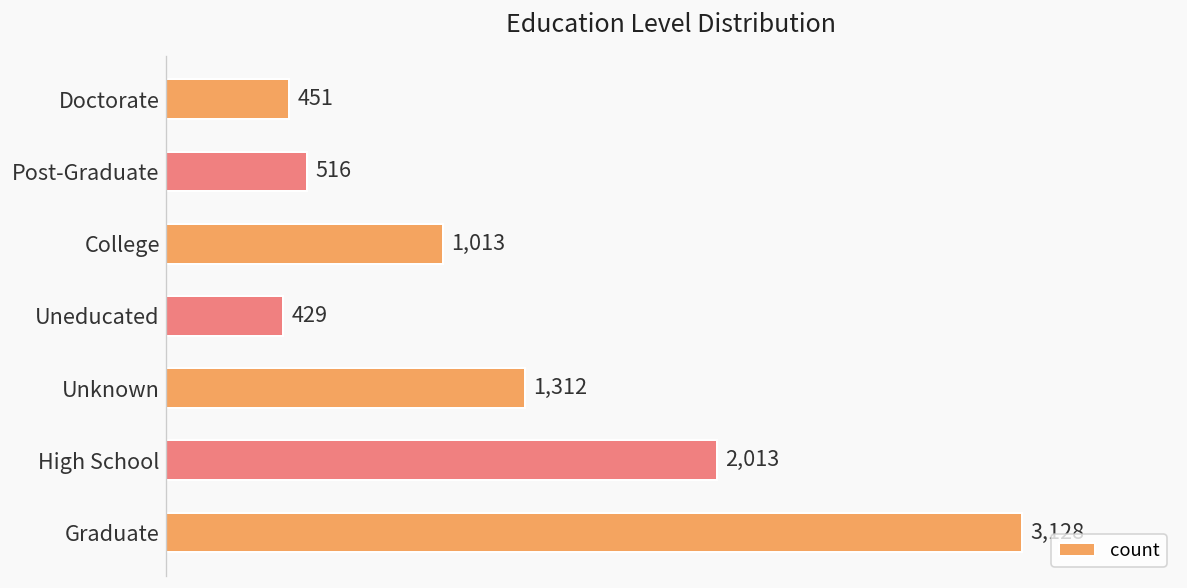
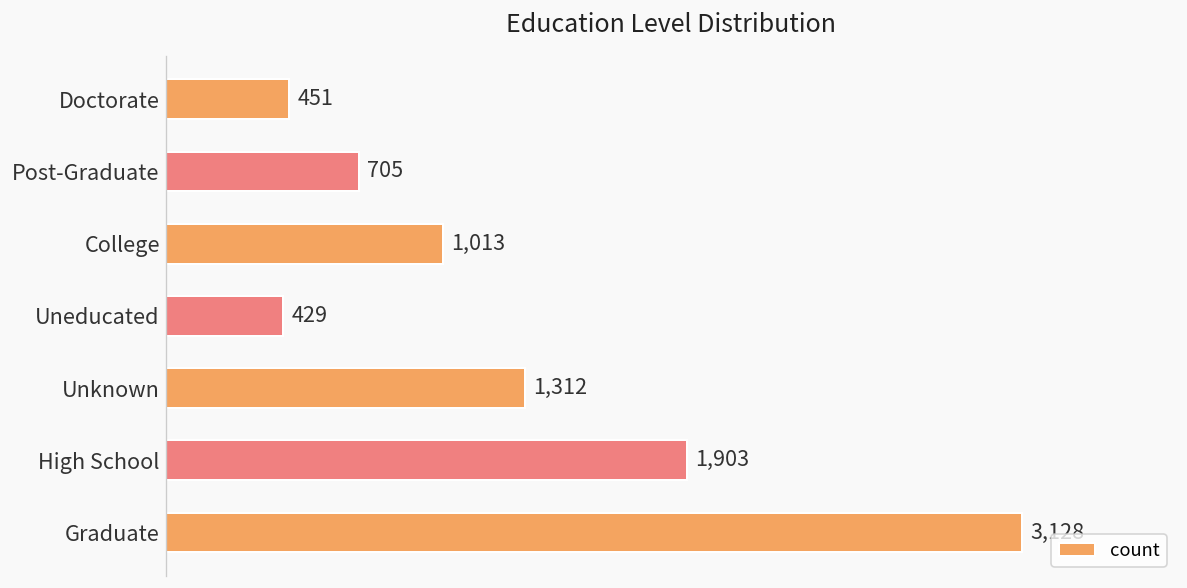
Post-Graduate: 516 -> 705
High School: 2,013 -> 1,903
